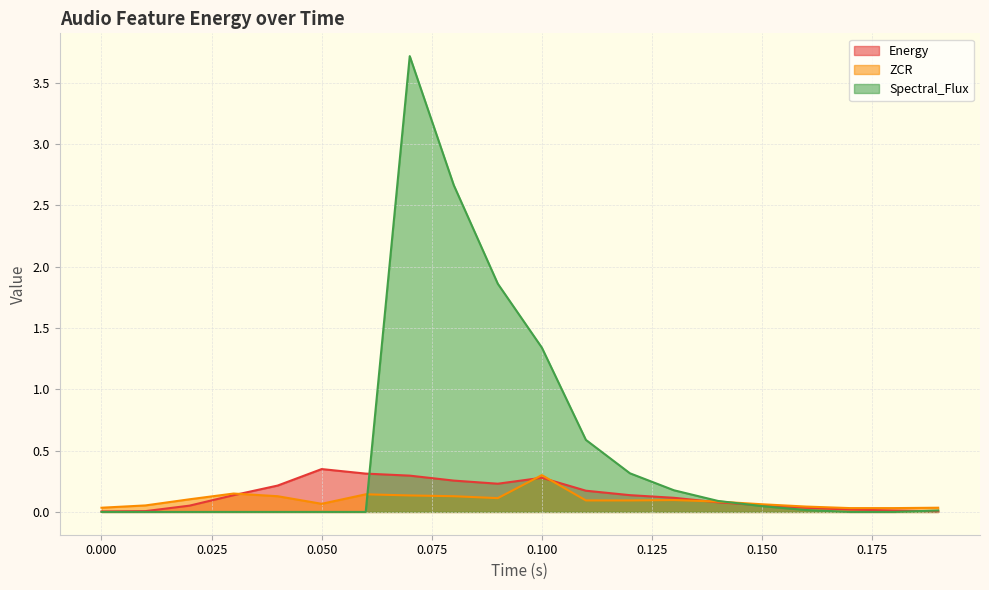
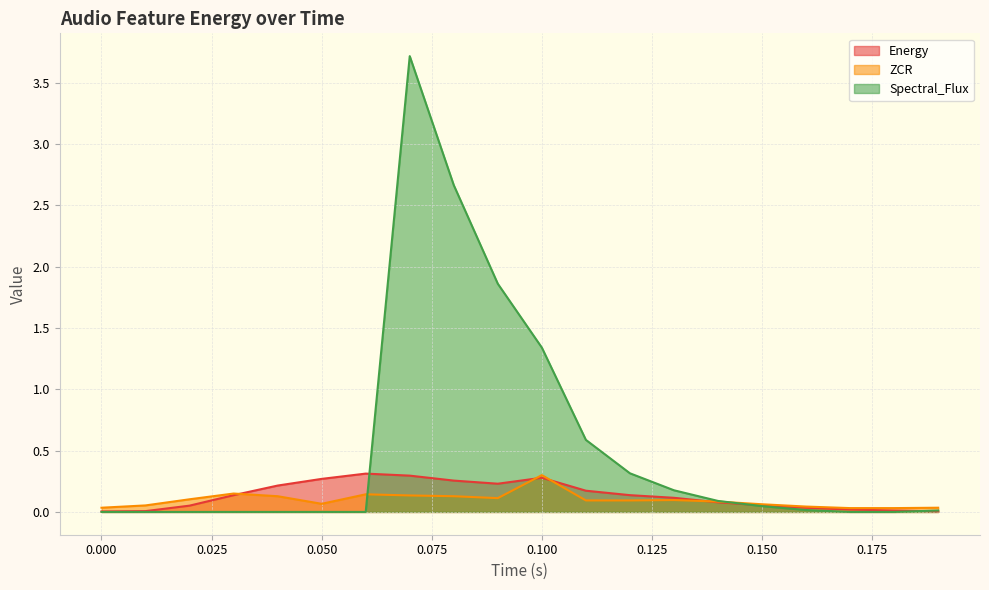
Energy, 0.050: 0.35 -> 0.27
